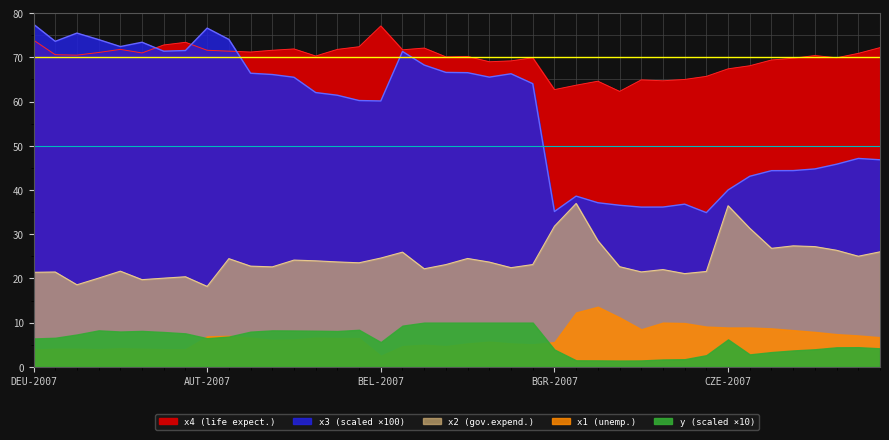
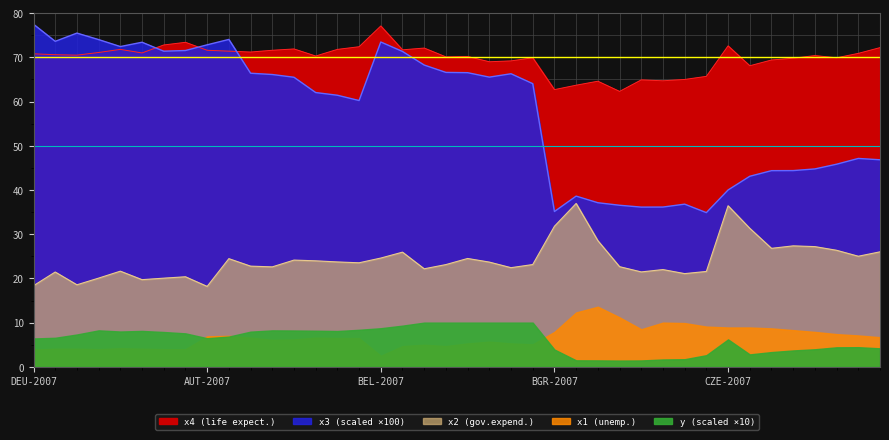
x4 (life expect.), DEU-2007: 74 -> 71
x2 (gov.expend.), DEU-2007: 21 -> 18
x3 (scaled ×100), AUT-2007: 77 -> 73
x3 (scaled ×100), BEL-2007: 60 -> 73
y (scaled ×10), BEL-2007: 6 -> 9
x1 (unemp.), BGR-2007: 6 -> 8
x4 (life expect.), CZE-2007: 67 -> 73
